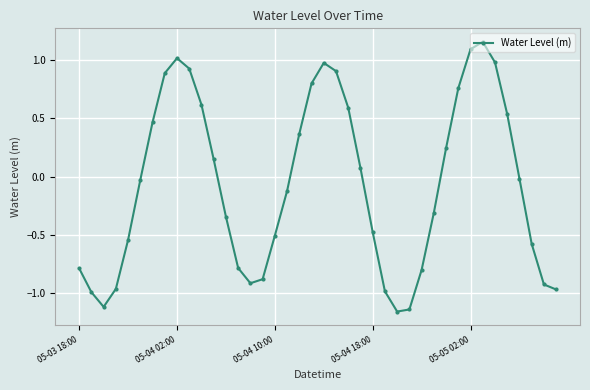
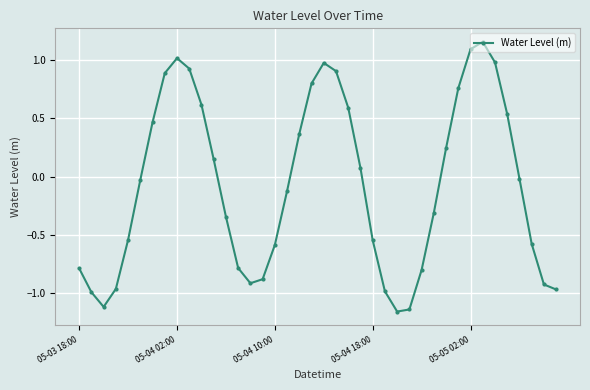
05-04 10:00: -0.51 -> -0.59
05-04 18:00: -0.48 -> -0.55
